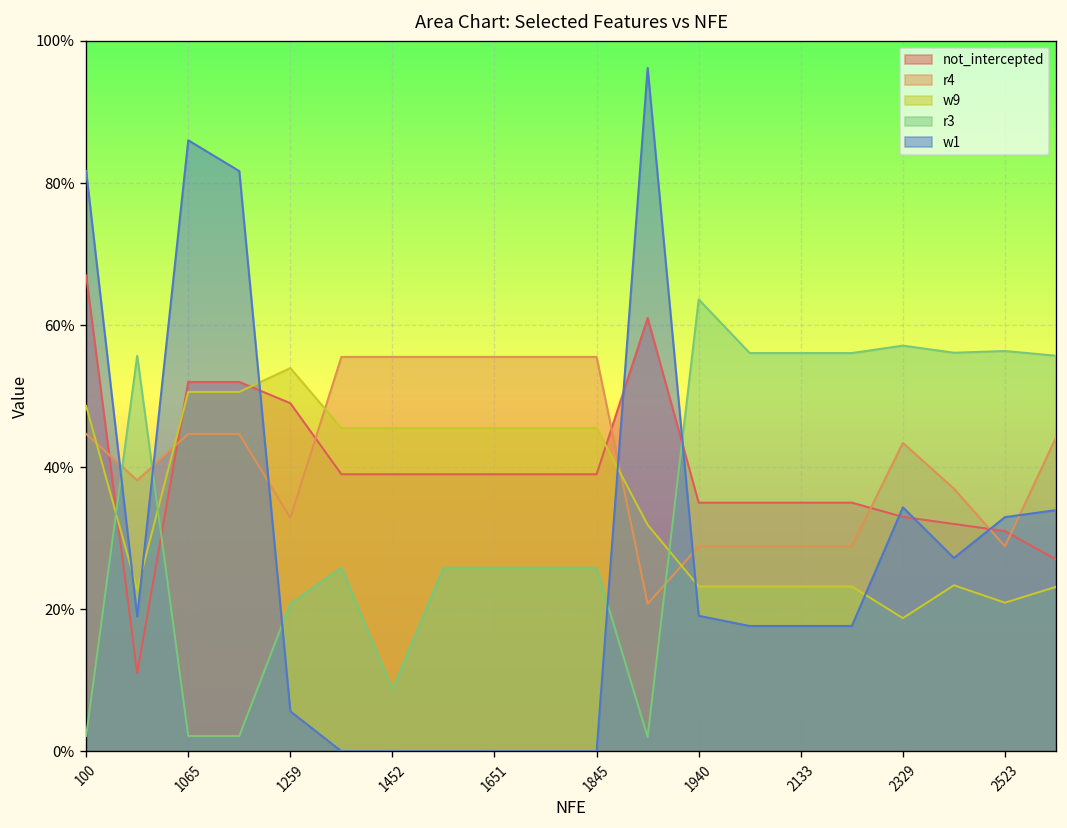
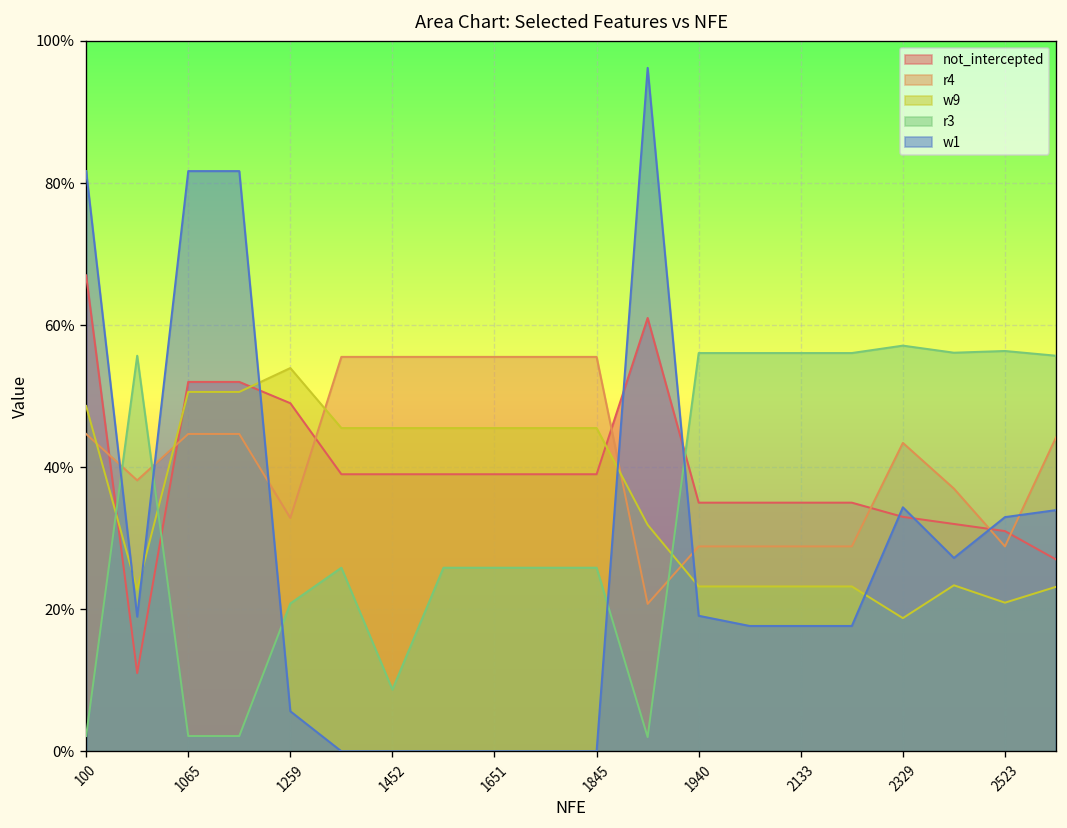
w1, 1065: 86% -> 82%
r3, 1940: 64% -> 56%
